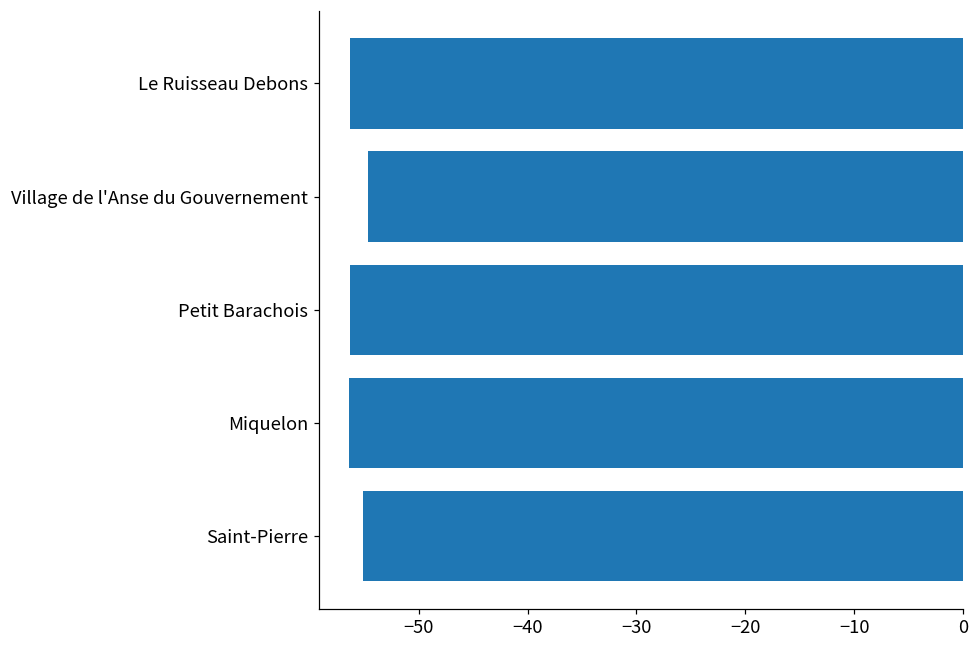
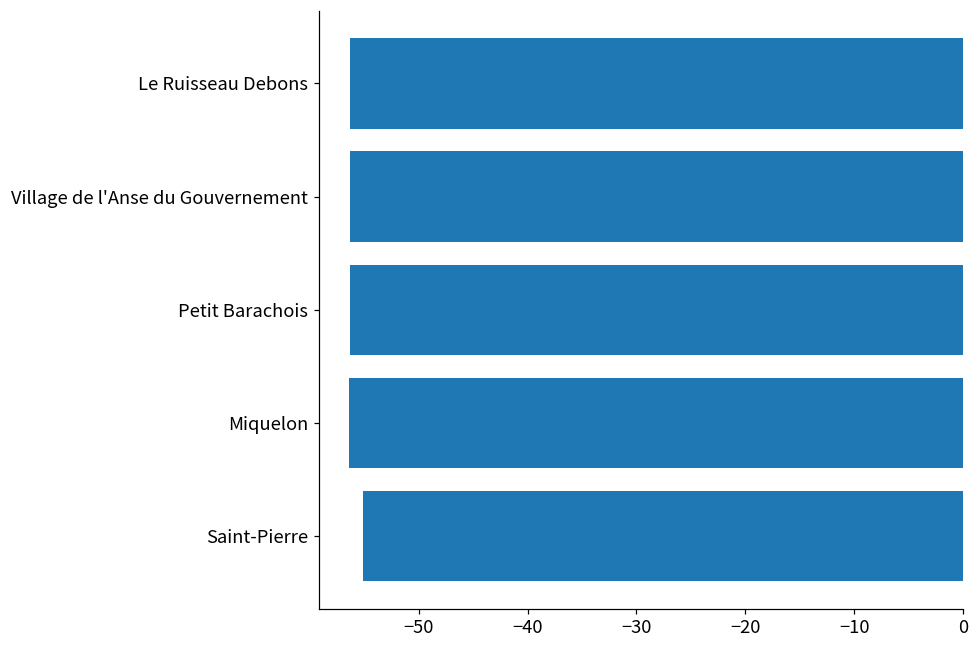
Village de l'Anse du Gouvernement: -55 -> -56
